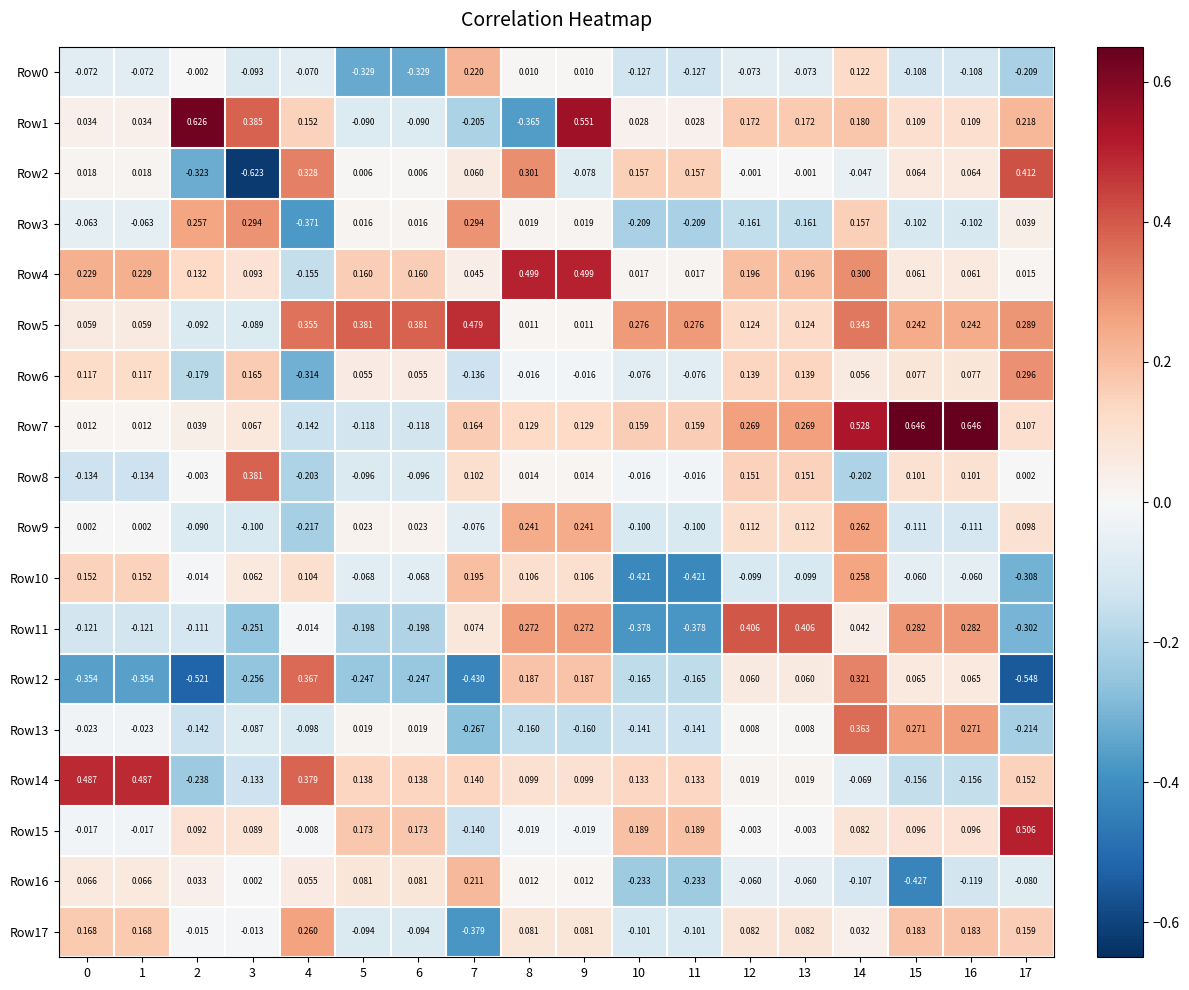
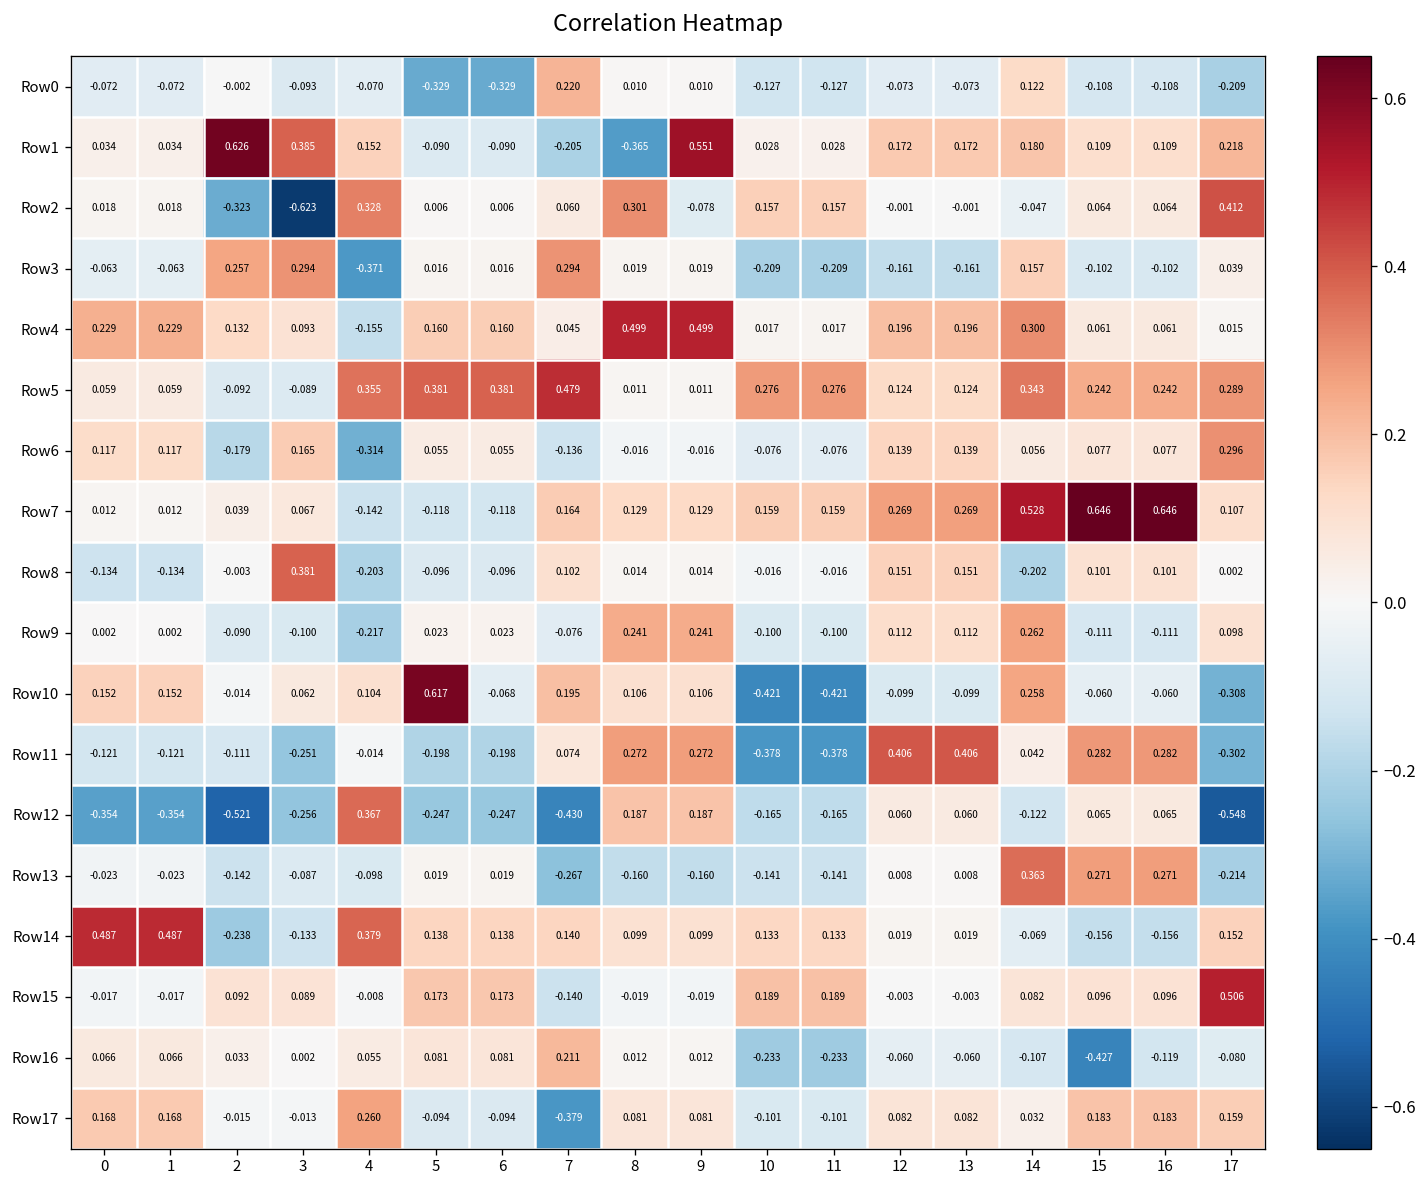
Row10, 5: -0.068 -> 0.617
Row12, 14: 0.321 -> -0.122
